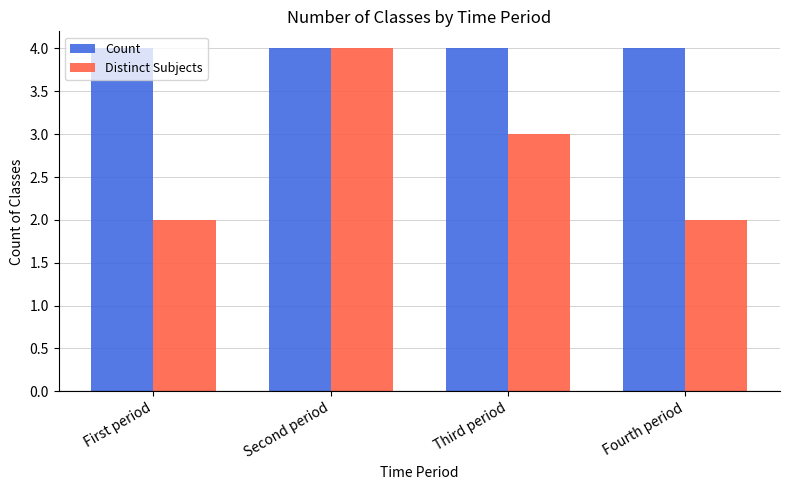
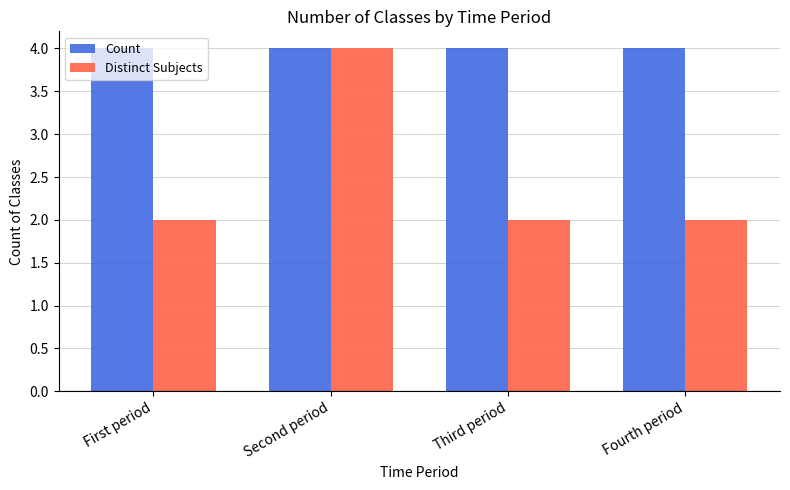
Distinct Subjects, Third period: 3 -> 2
